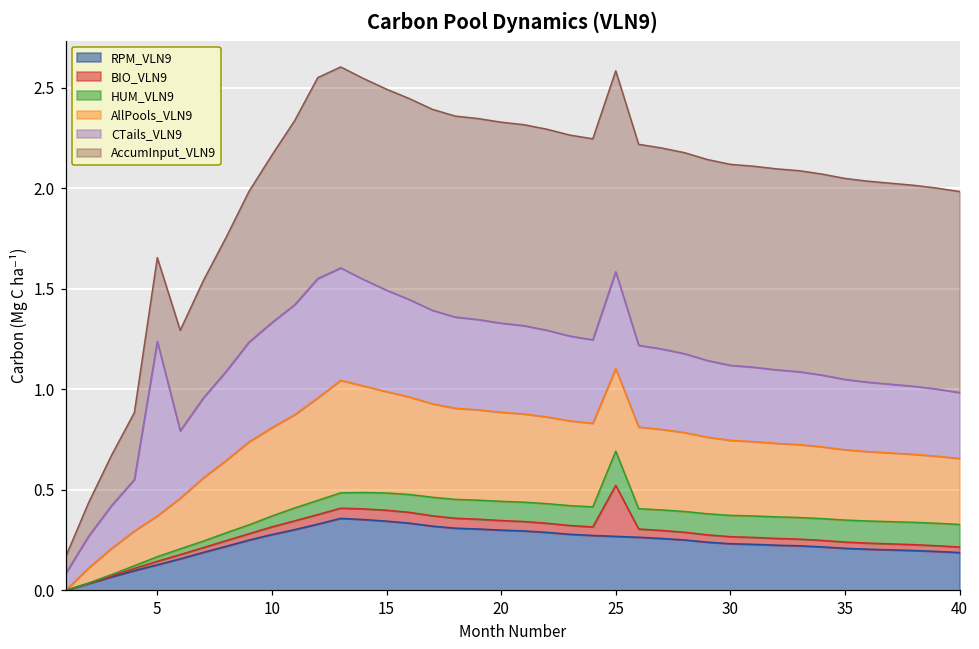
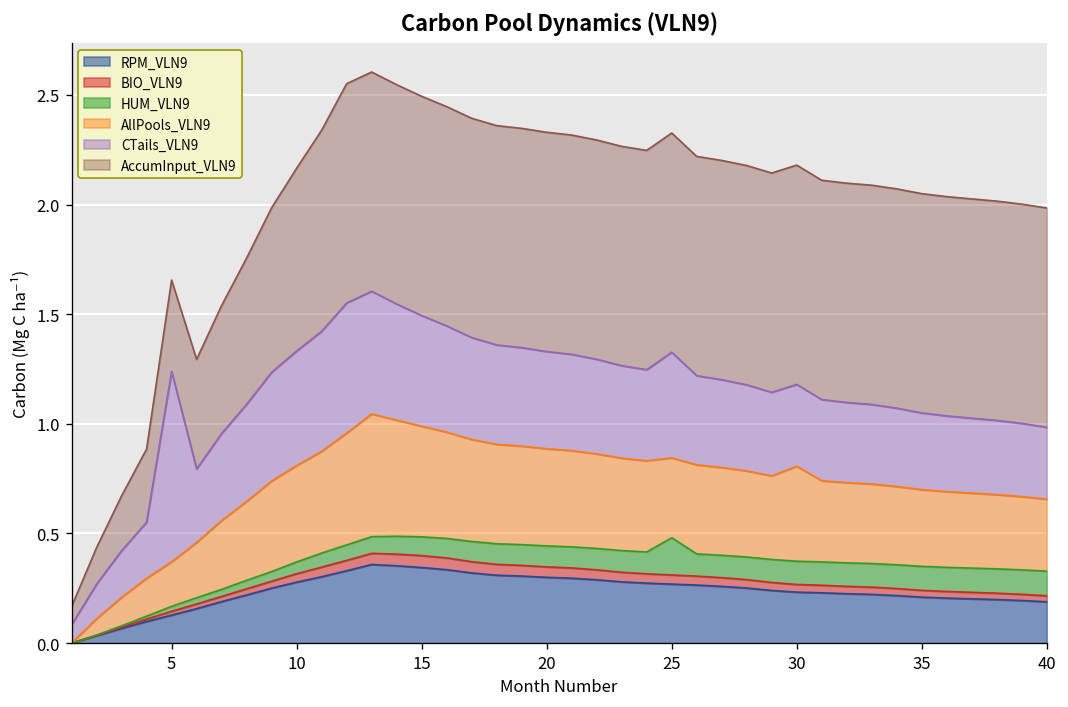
BIO_VLN9, 25: 0.25 -> 0.04
AllPools_VLN9, 25: 0.41 -> 0.36
AllPools_VLN9, 30: 0.37 -> 0.43
